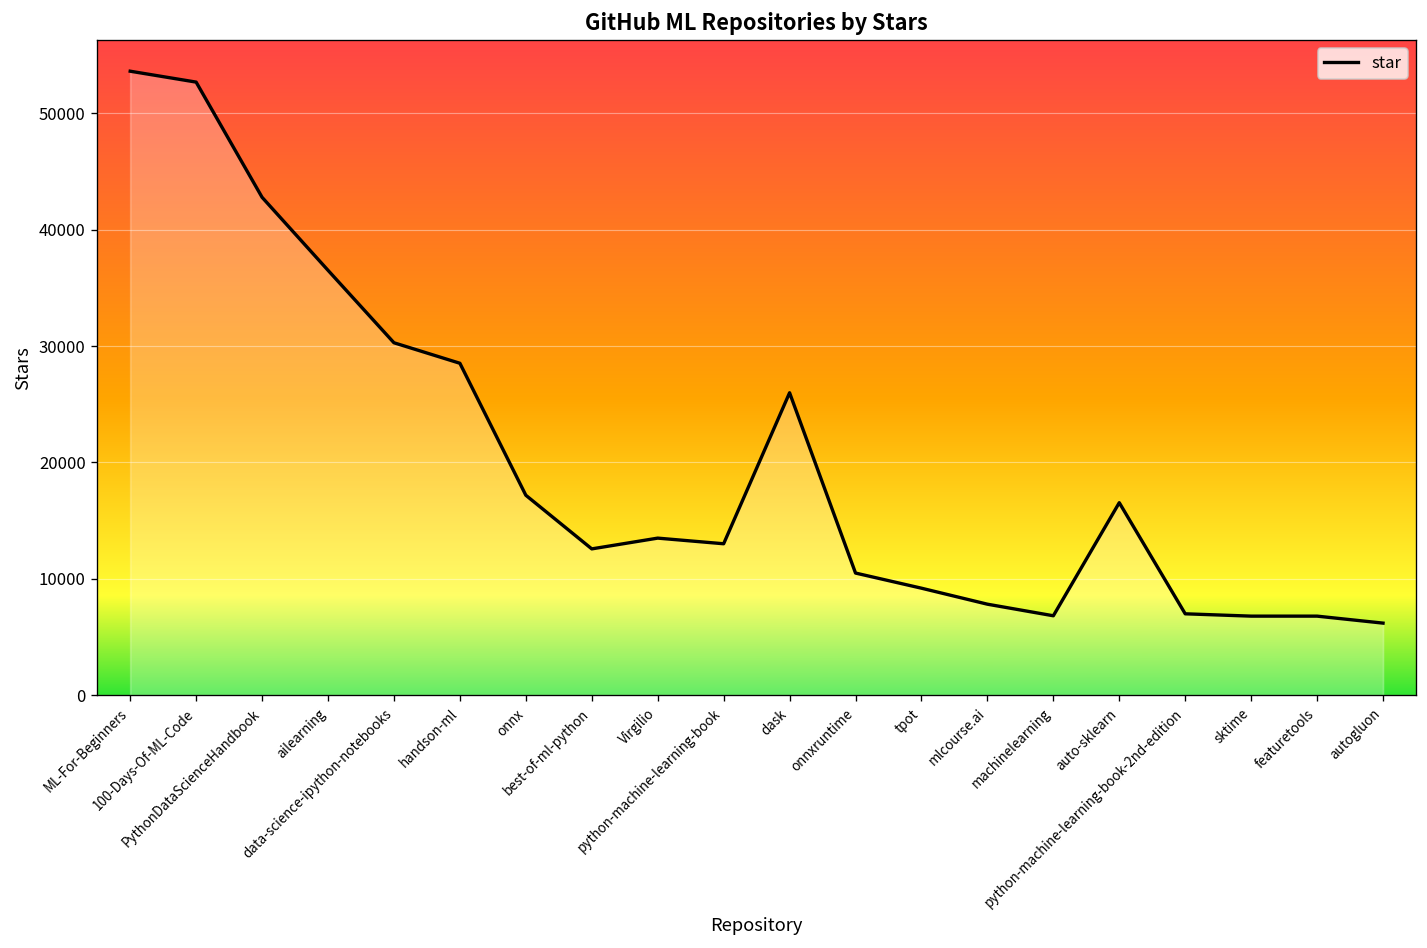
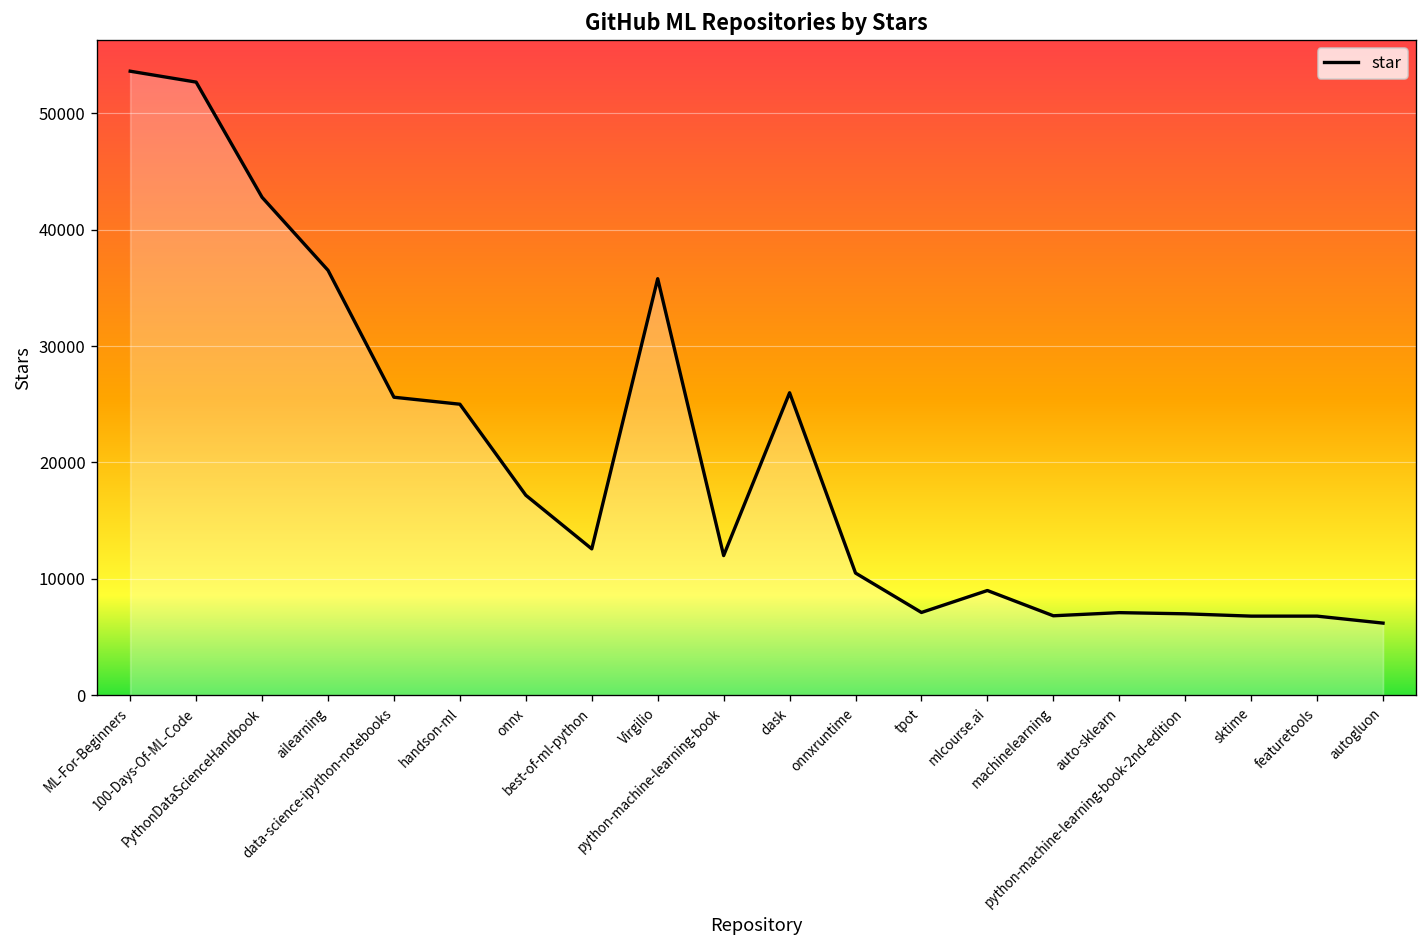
data-science-ipython-notebooks: 30000 -> 26000
handson-ml: 29000 -> 25000
Virgilio: 14000 -> 36000
python-machine-learning-book: 13000 -> 12000
tpot: 9000 -> 7000
mlcourse.ai: 8000 -> 9000
auto-sklearn: 17000 -> 7000
